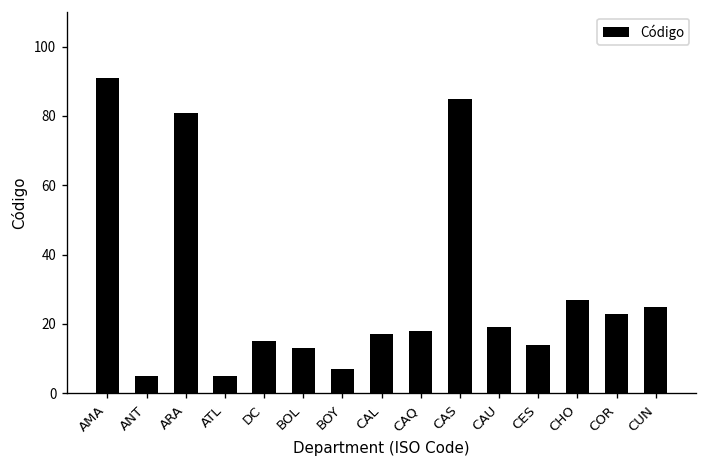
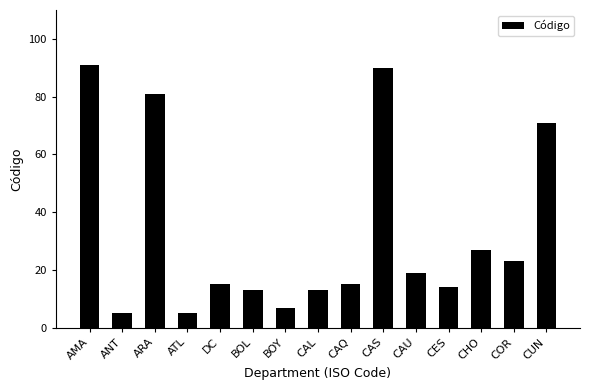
CAL: 17 -> 13
CAQ: 18 -> 15
CAS: 85 -> 90
CUN: 25 -> 71
